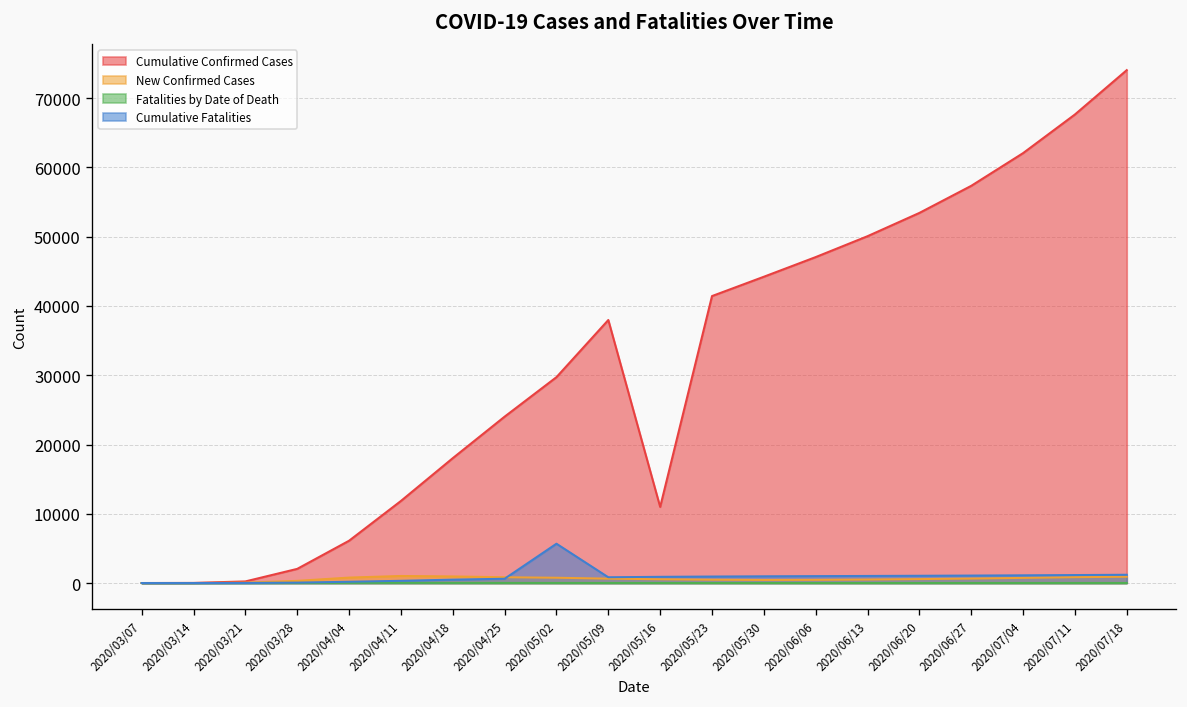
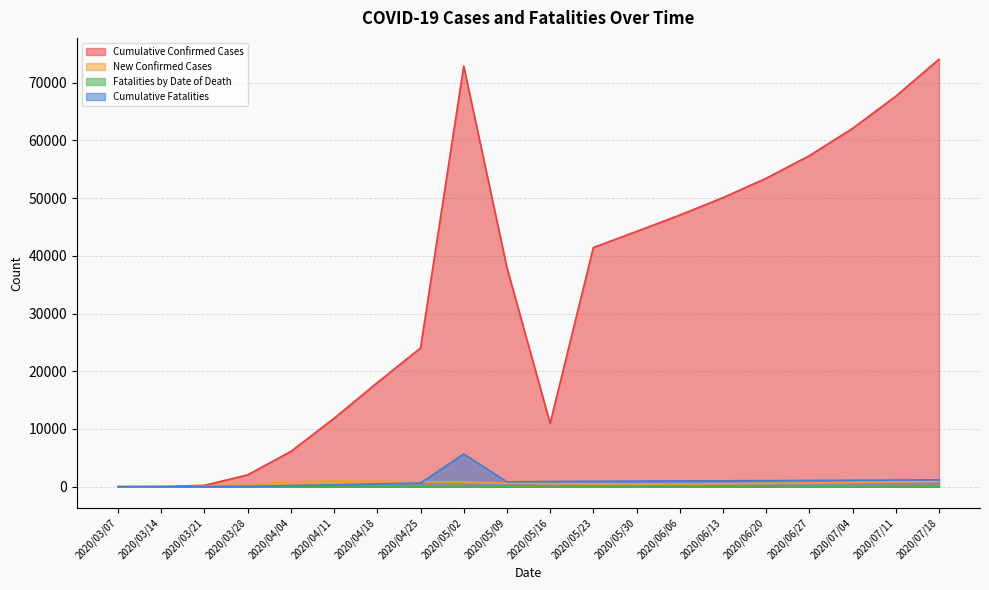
Cumulative Confirmed Cases, 2020/05/02: 30000 -> 73000
